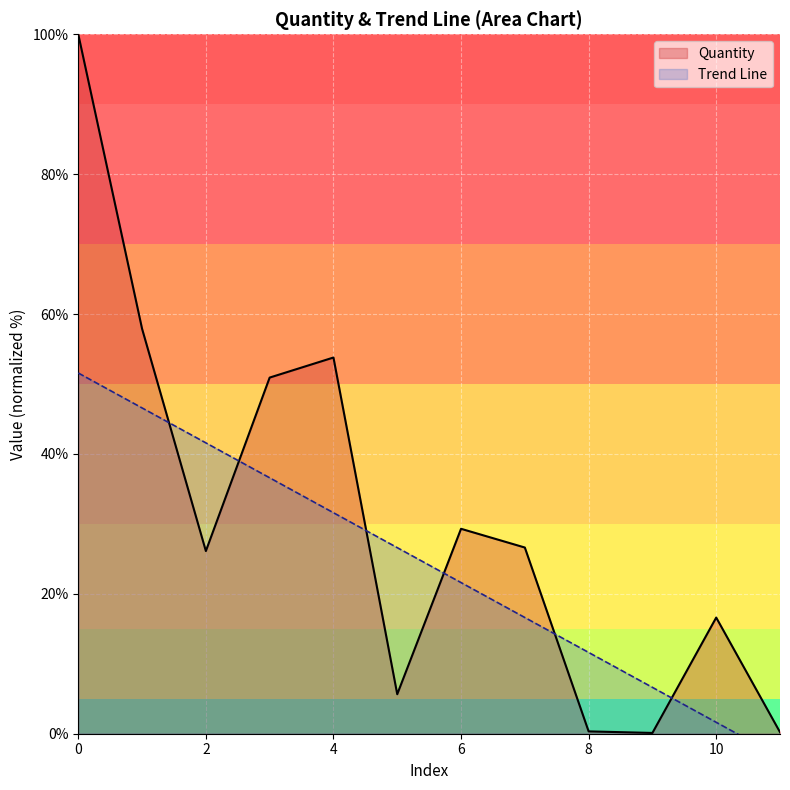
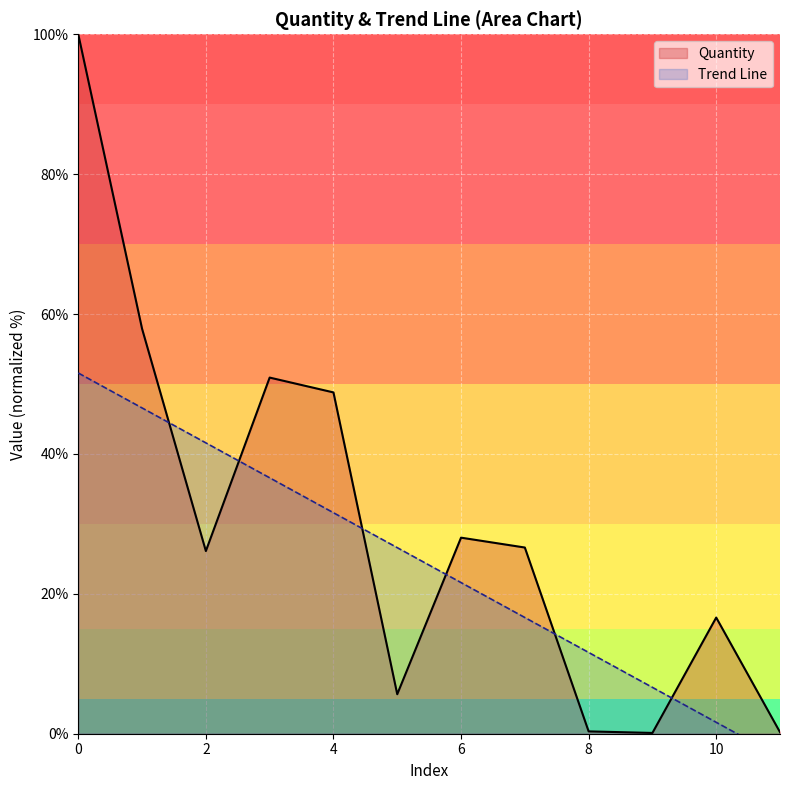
Quantity, 4: 54% -> 49%
Quantity, 6: 29% -> 28%
